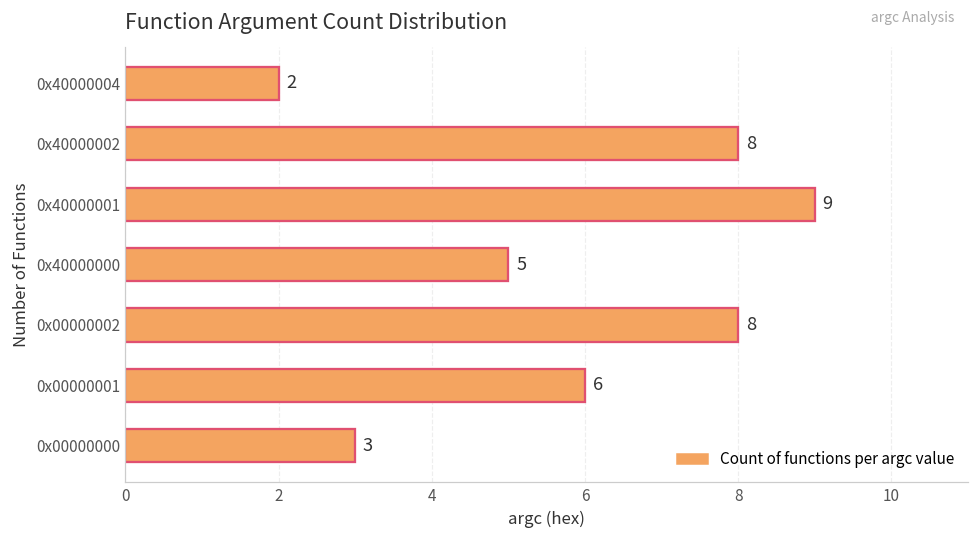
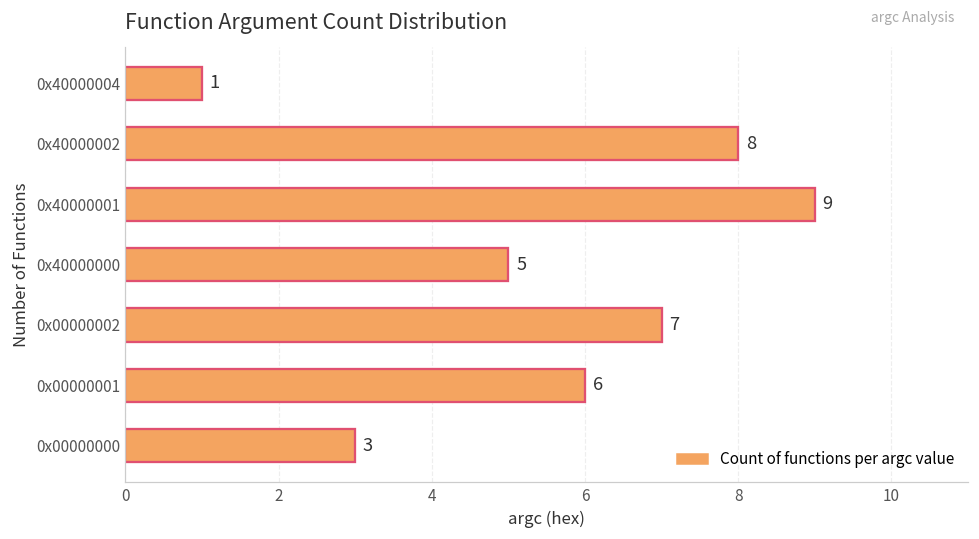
0x40000004: 2 -> 1
0x00000002: 8 -> 7
